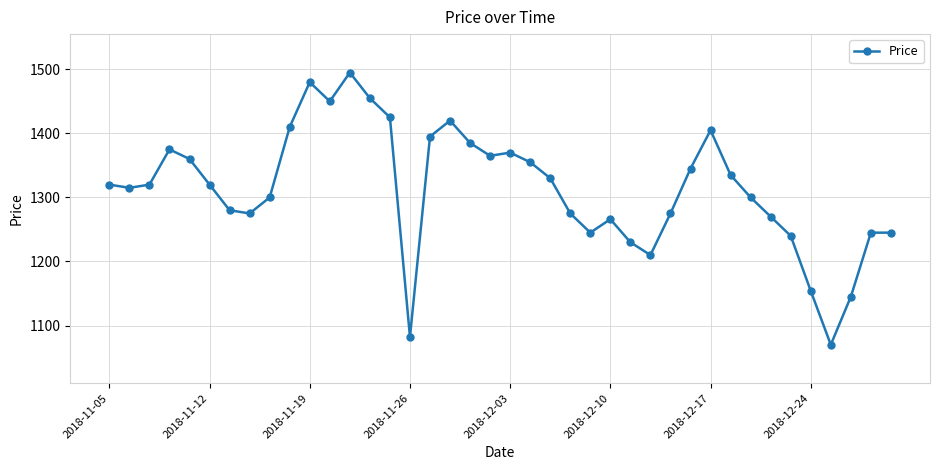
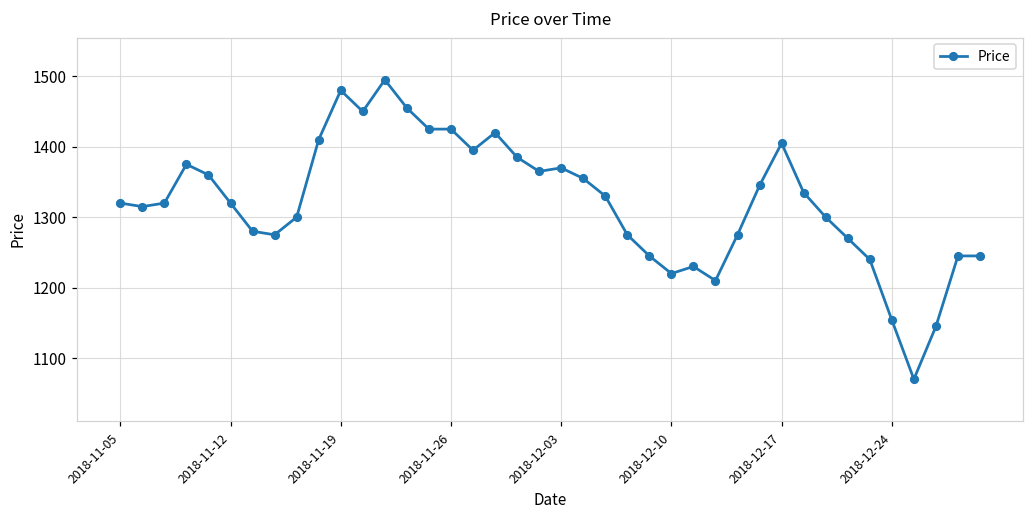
2018-11-26: 1080 -> 1430
2018-12-10: 1270 -> 1220
